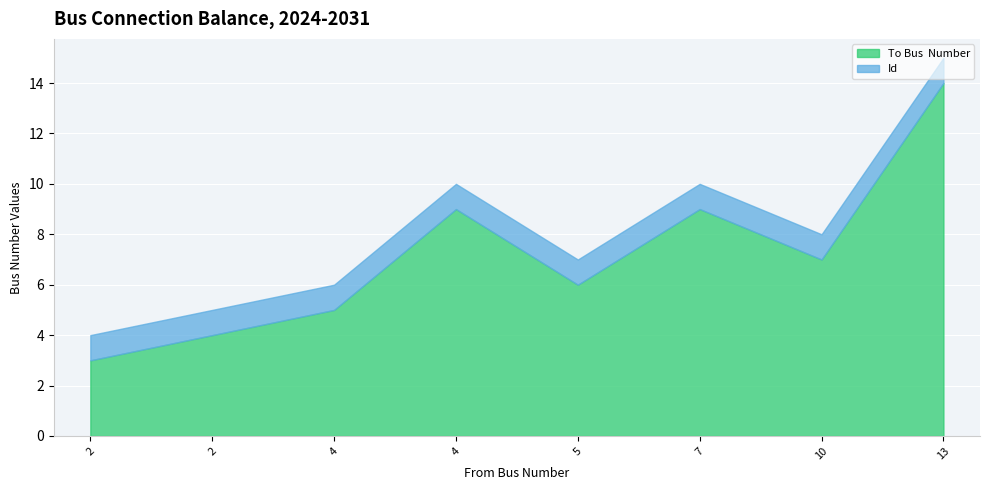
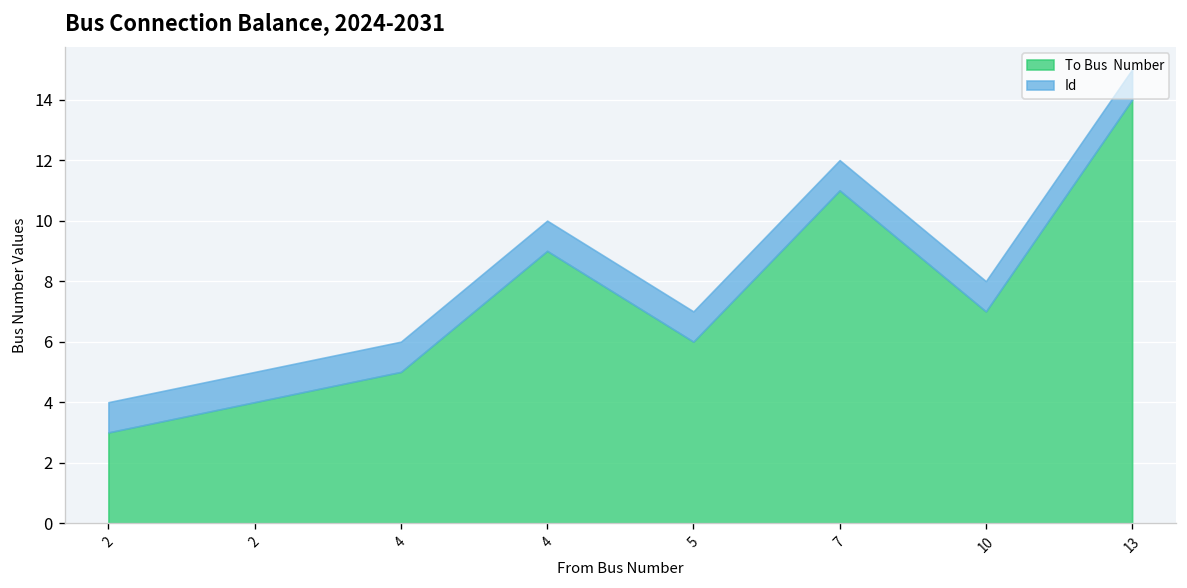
To Bus Number, 7: 9 -> 11
